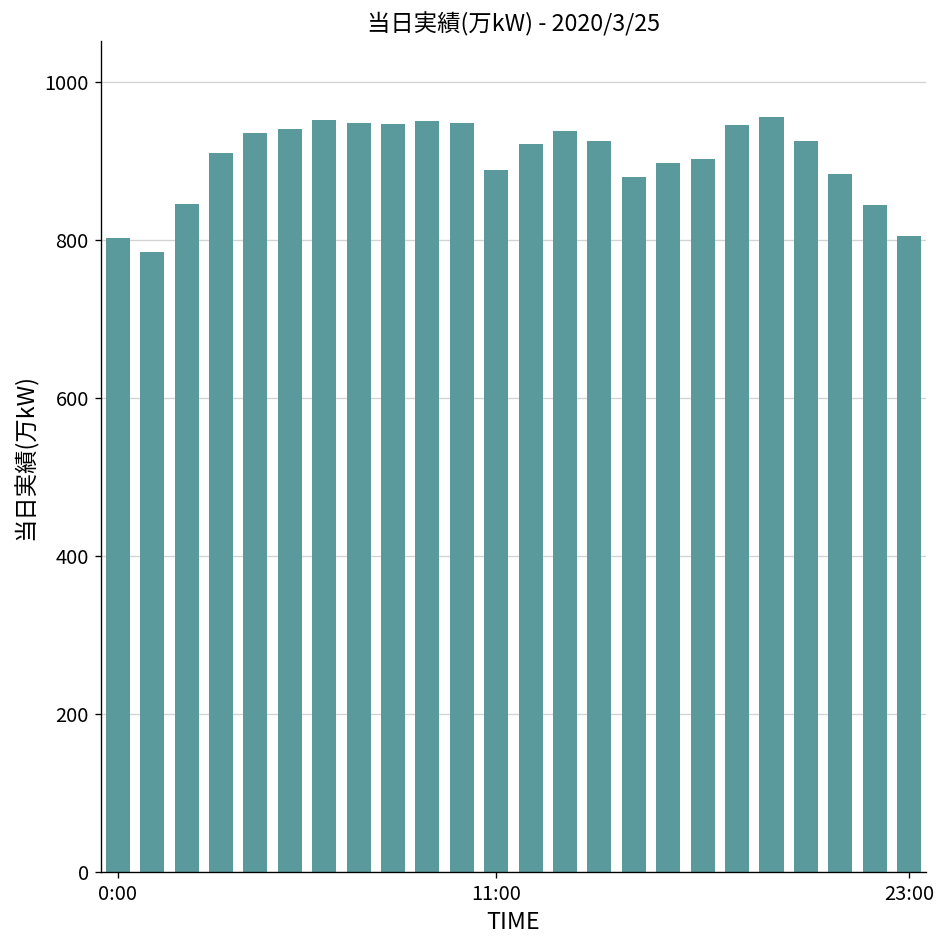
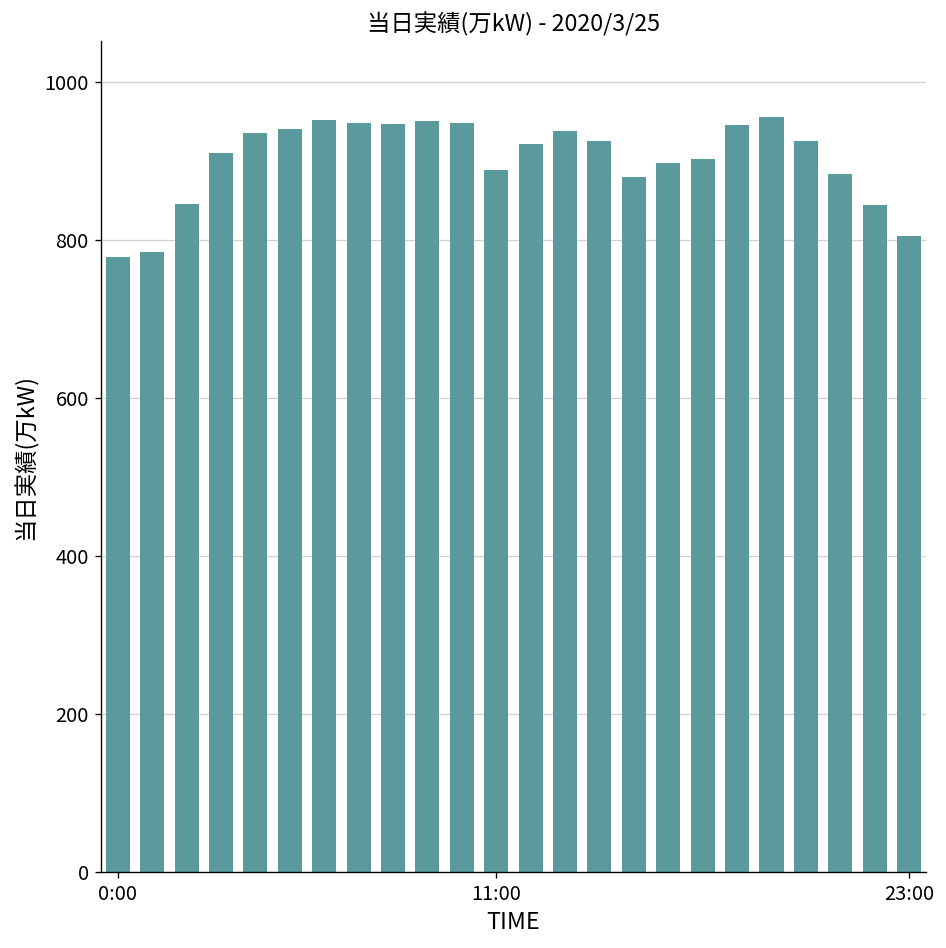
0:00: 800 -> 780
